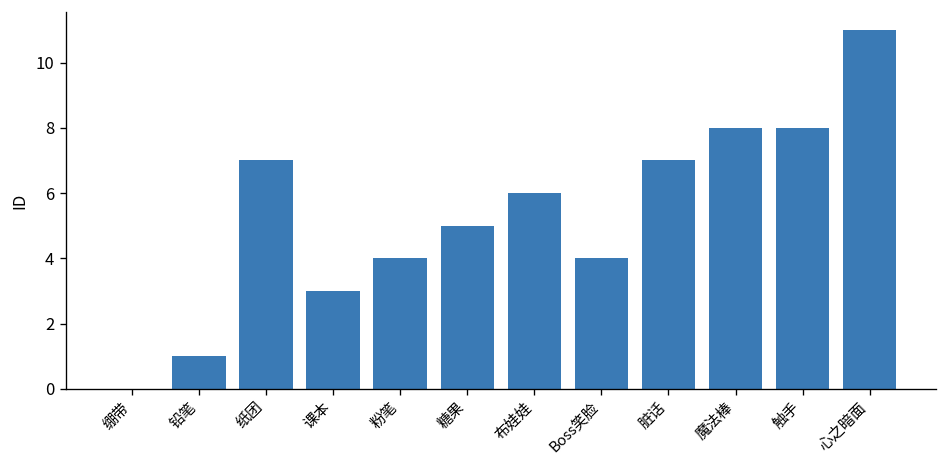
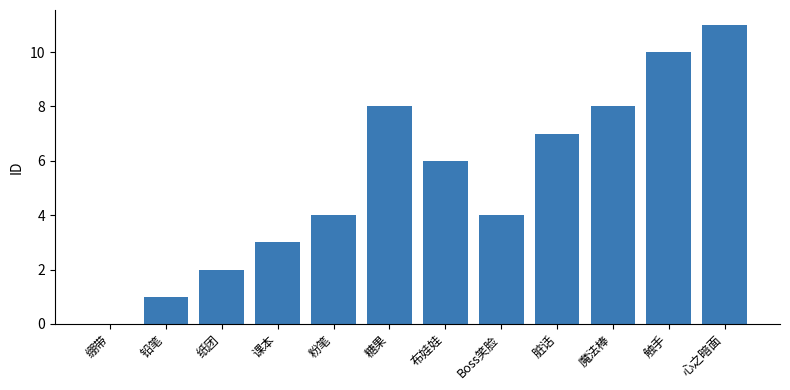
纸团: 7 -> 2
糖果: 5 -> 8
触手: 8 -> 10
